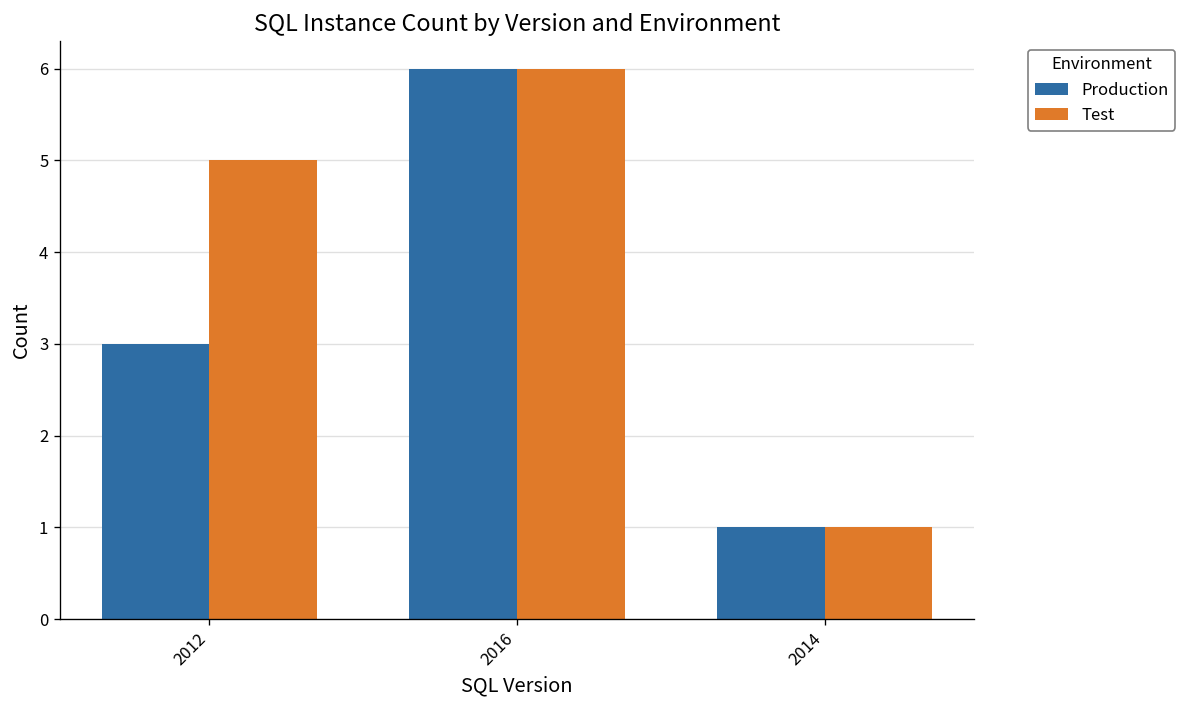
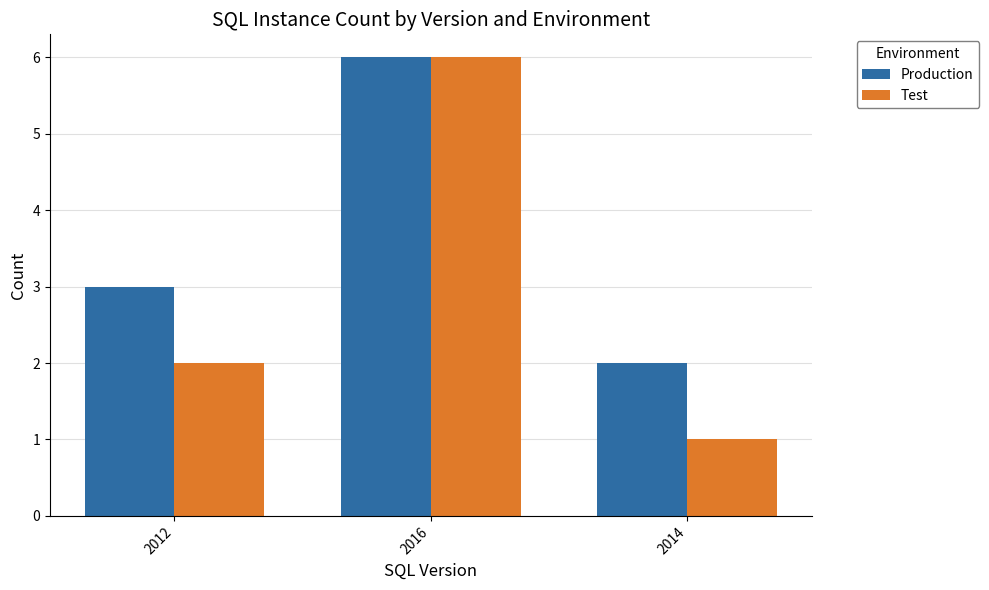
Test, 2012: 5 -> 2
Production, 2014: 1 -> 2
